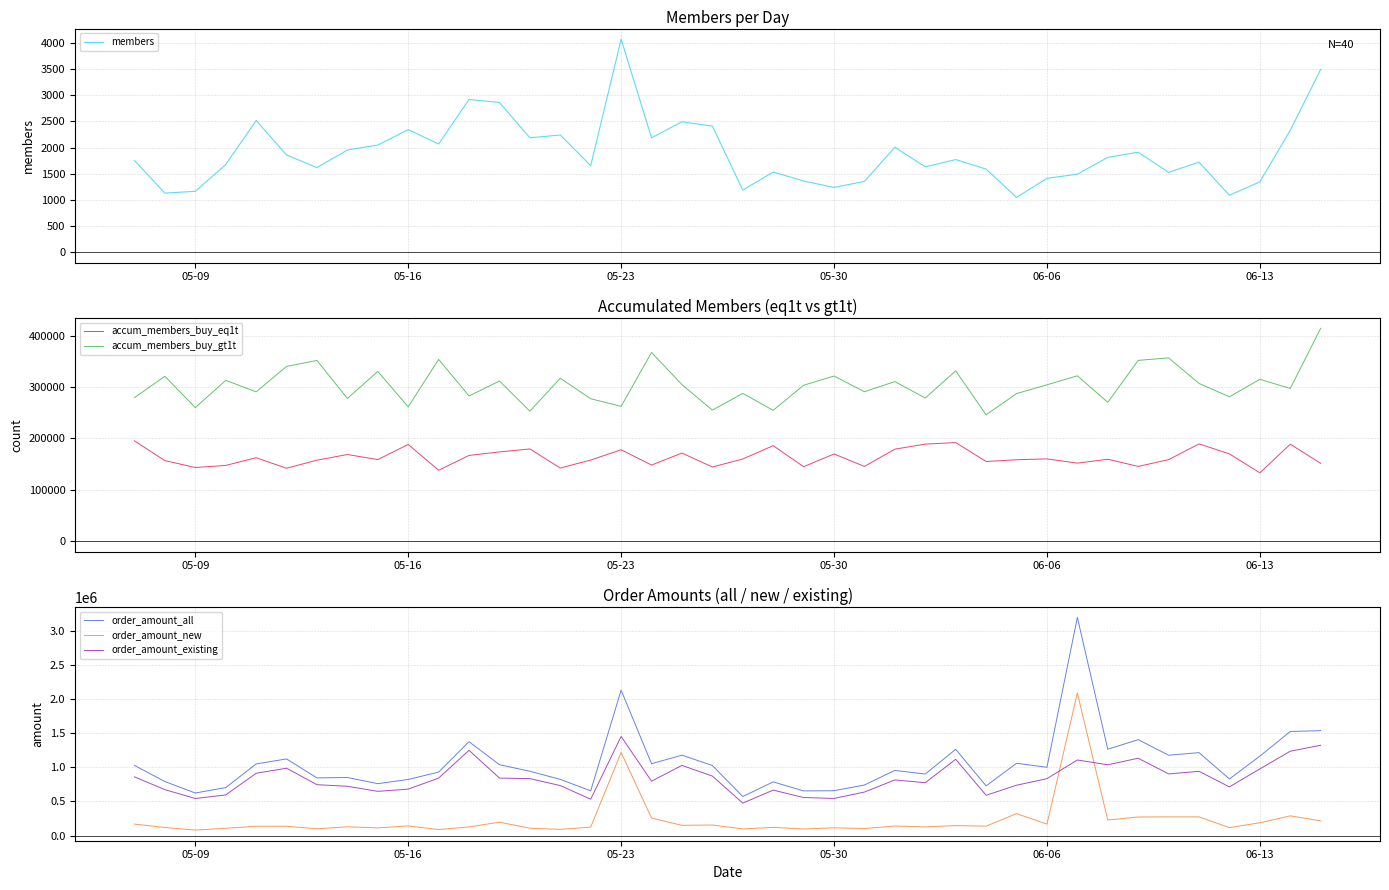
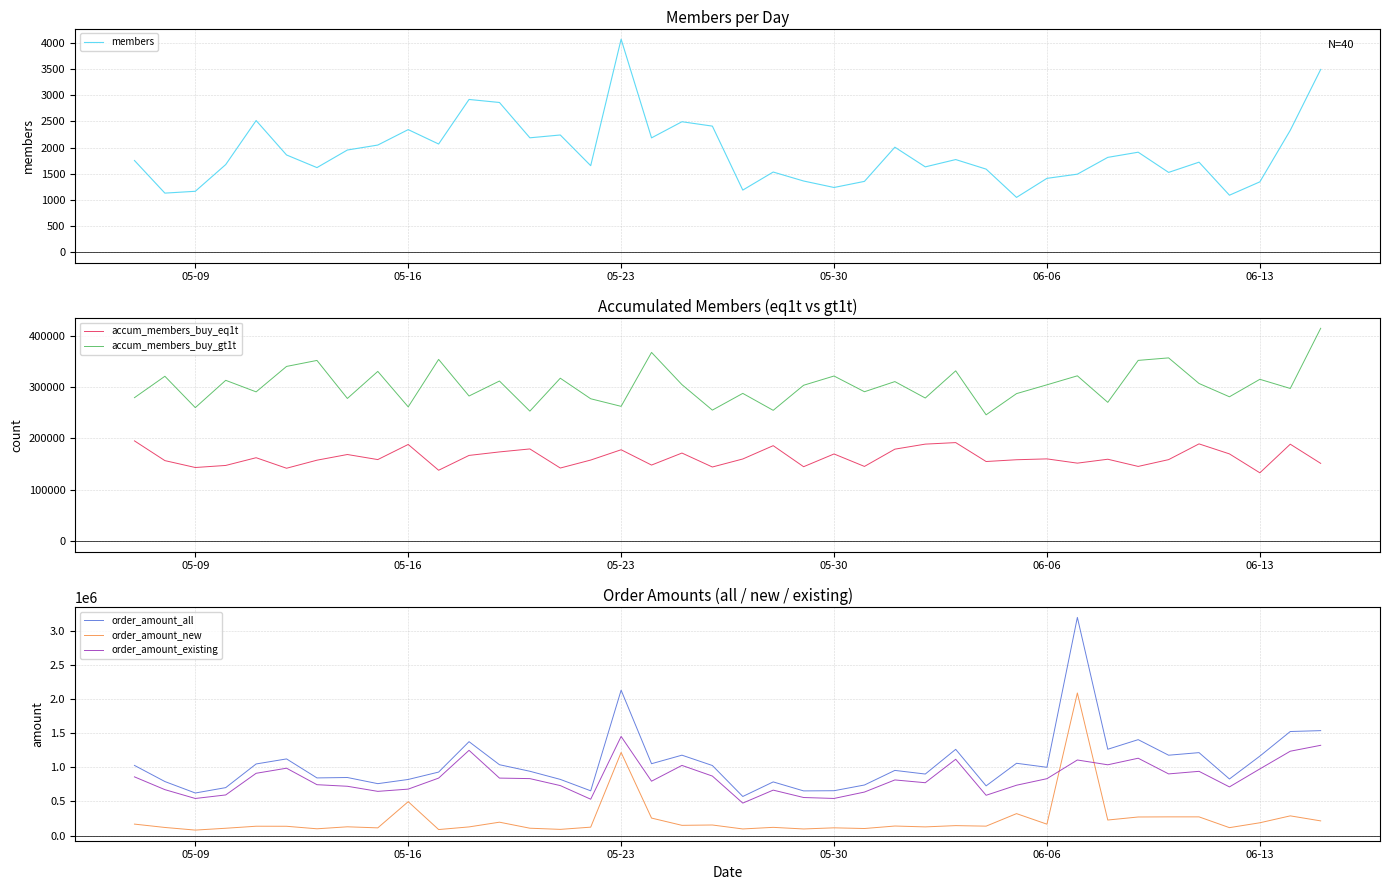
Order Amounts (all / new / existing), order_amount_new, 05-16: 100000 -> 500000
